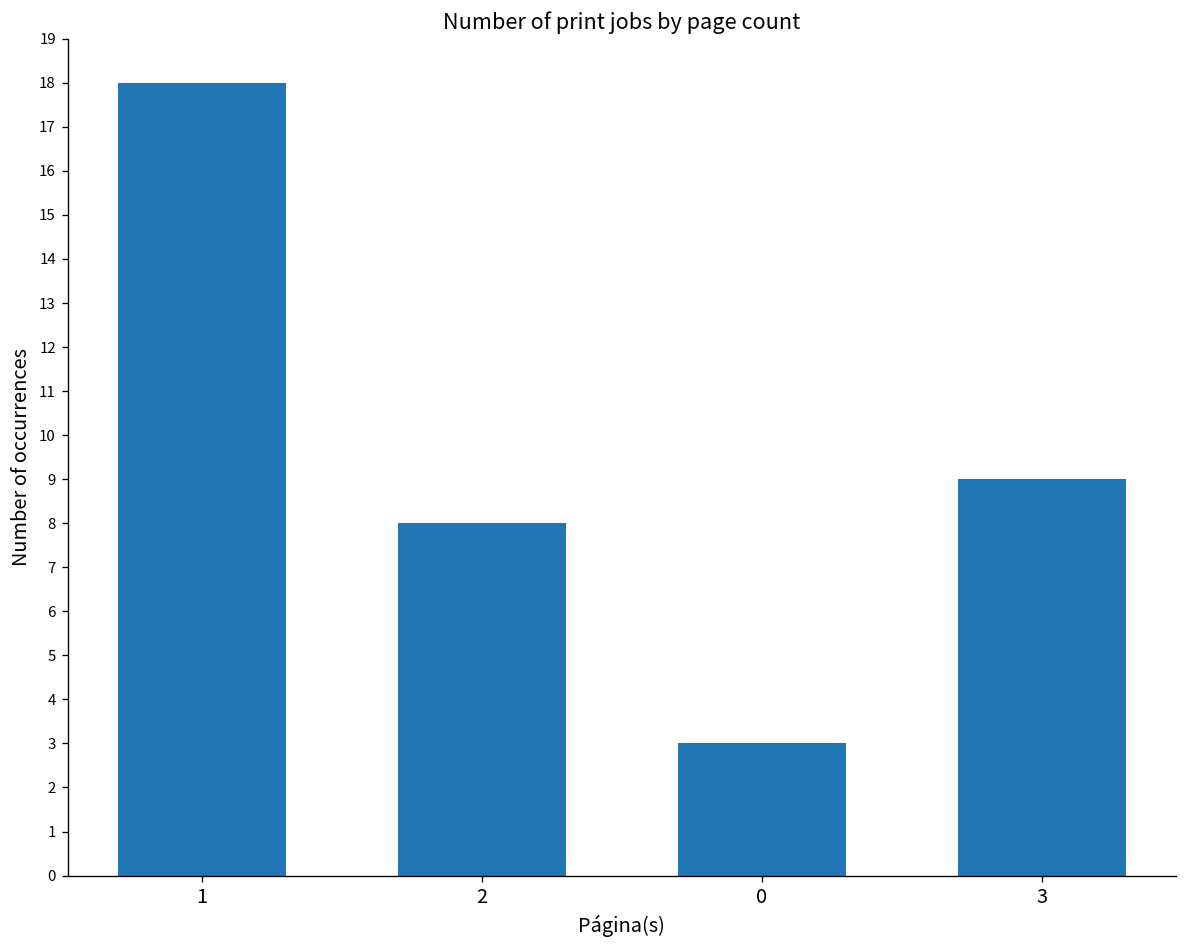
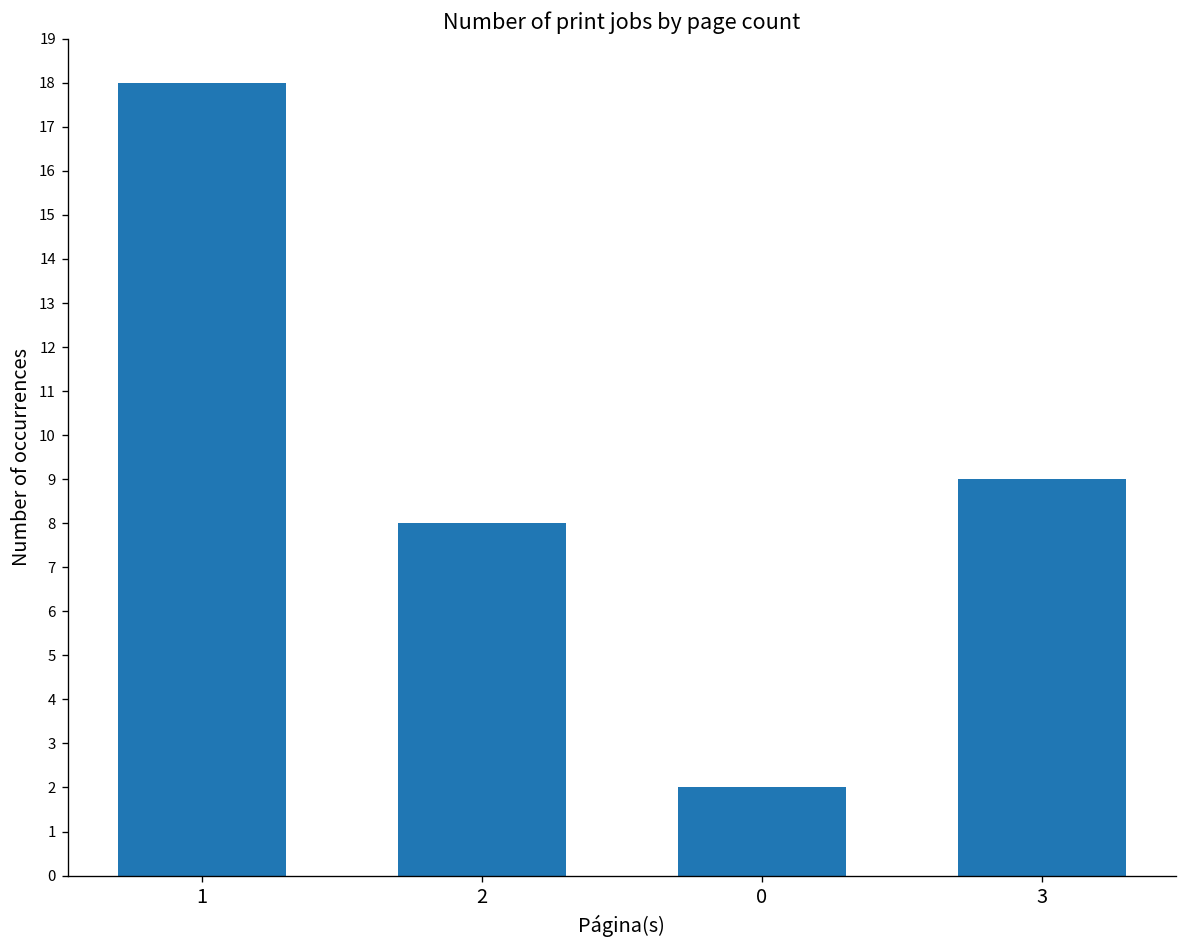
0: 3 -> 2
